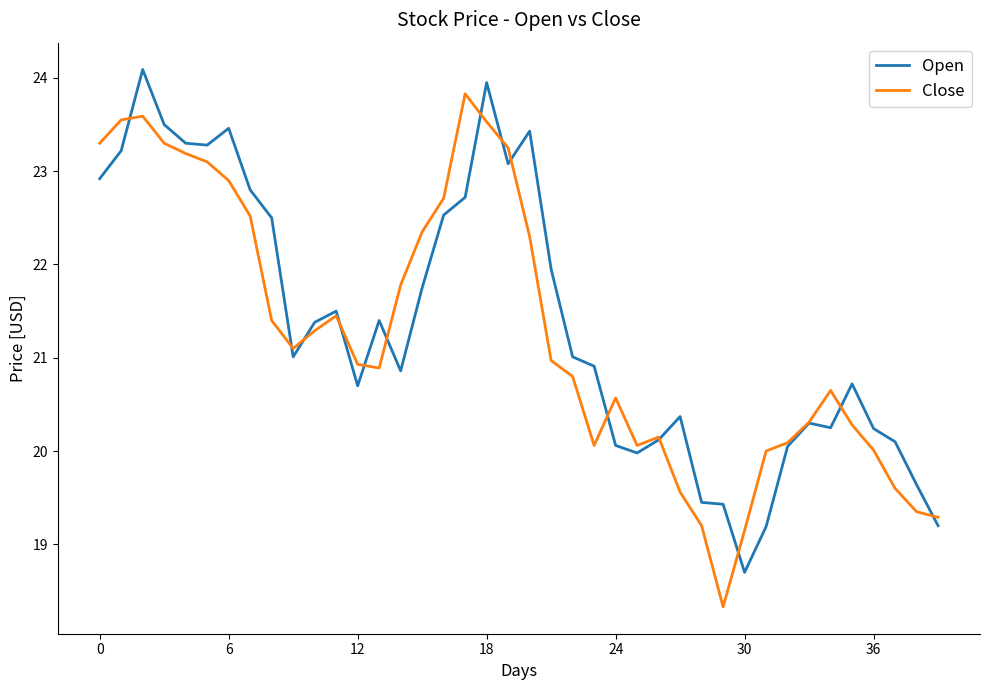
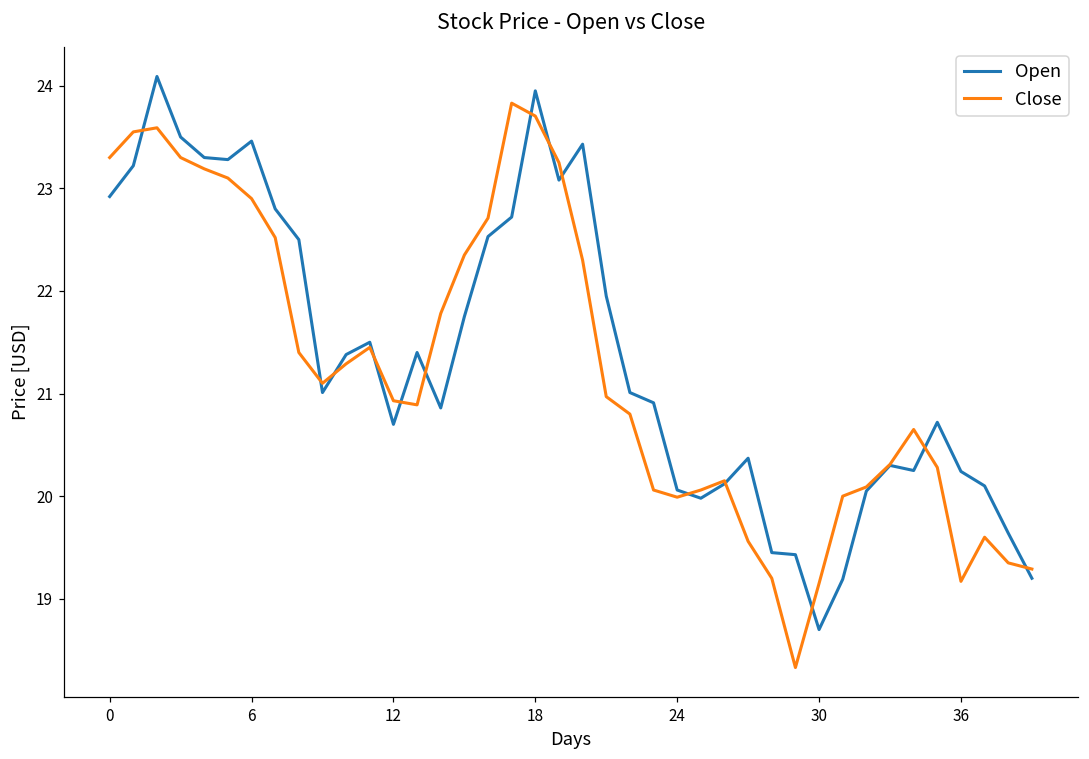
Close, 18: 23.5 -> 23.7
Close, 24: 20.6 -> 20.0
Close, 36: 20.0 -> 19.2
